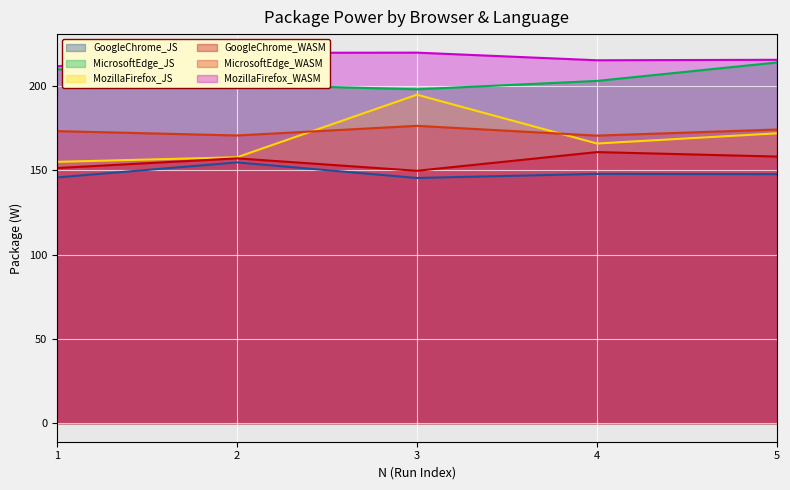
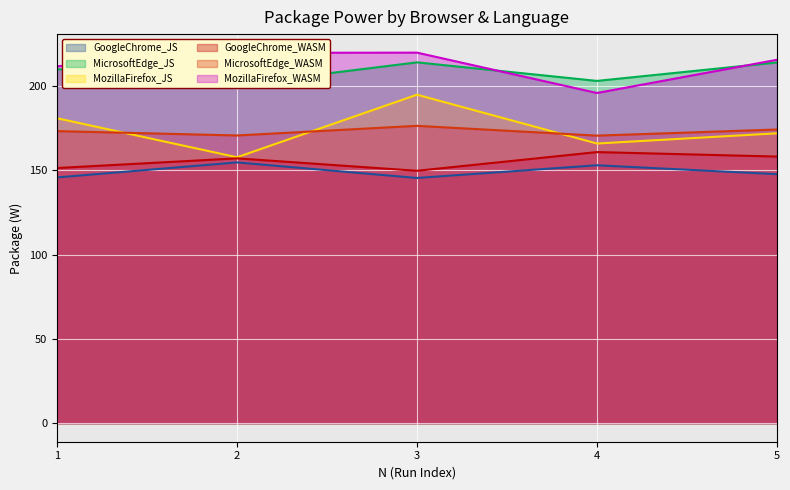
MozillaFirefox_JS, 1: 155 -> 181
MicrosoftEdge_JS, 3: 198 -> 214
GoogleChrome_JS, 4: 148 -> 153
MozillaFirefox_WASM, 4: 215 -> 196
